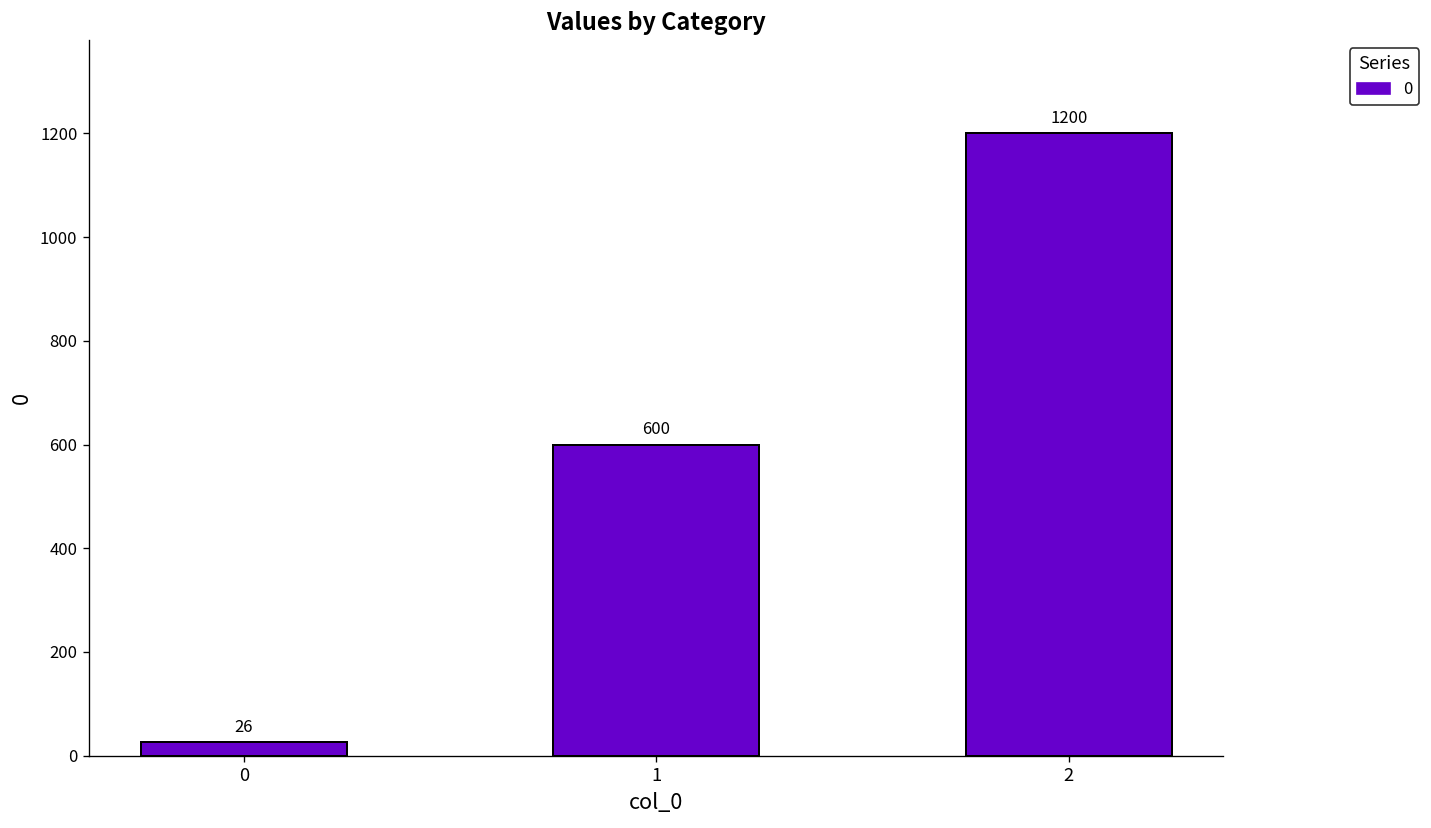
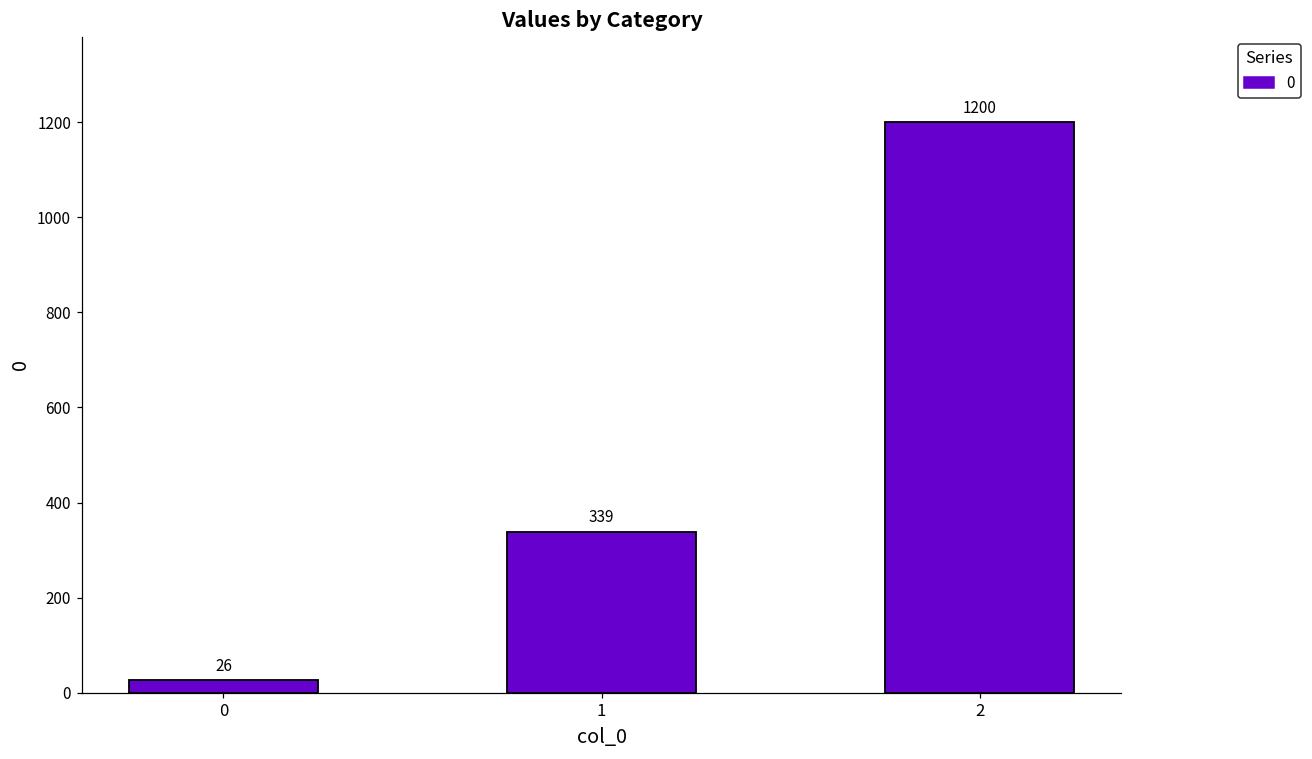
1: 600 -> 339
